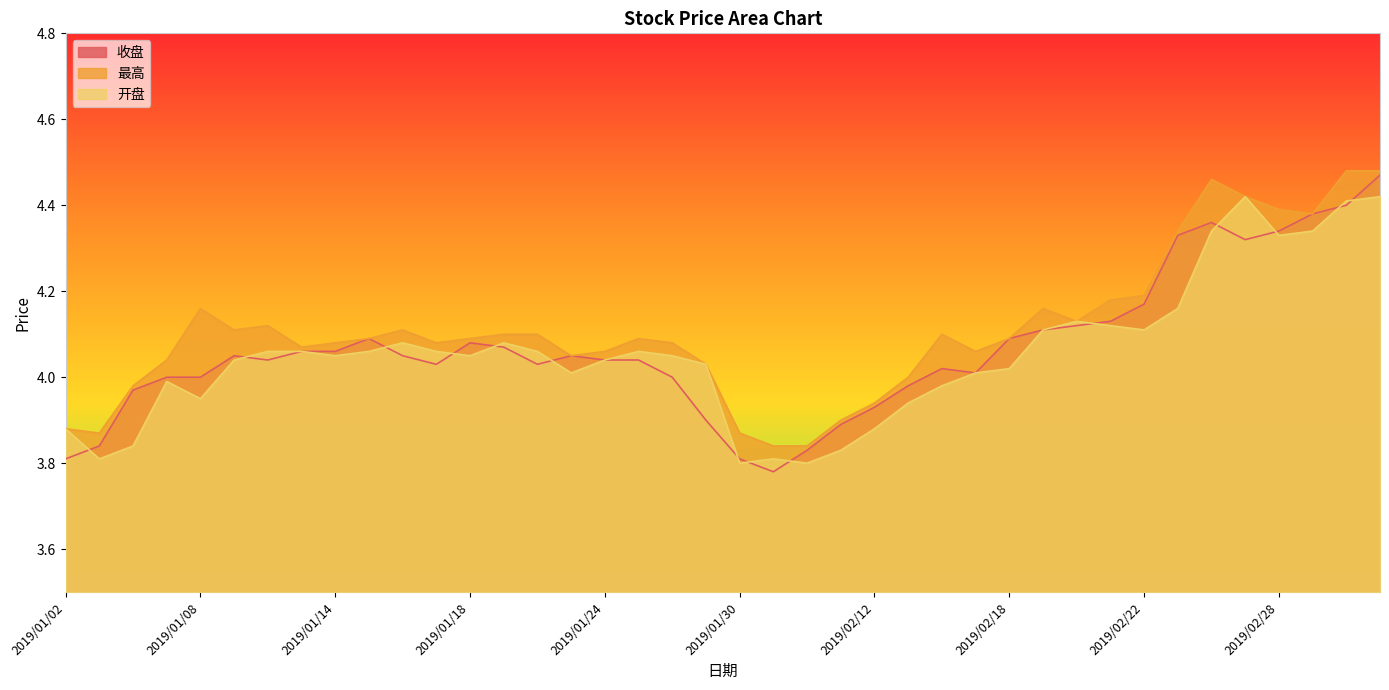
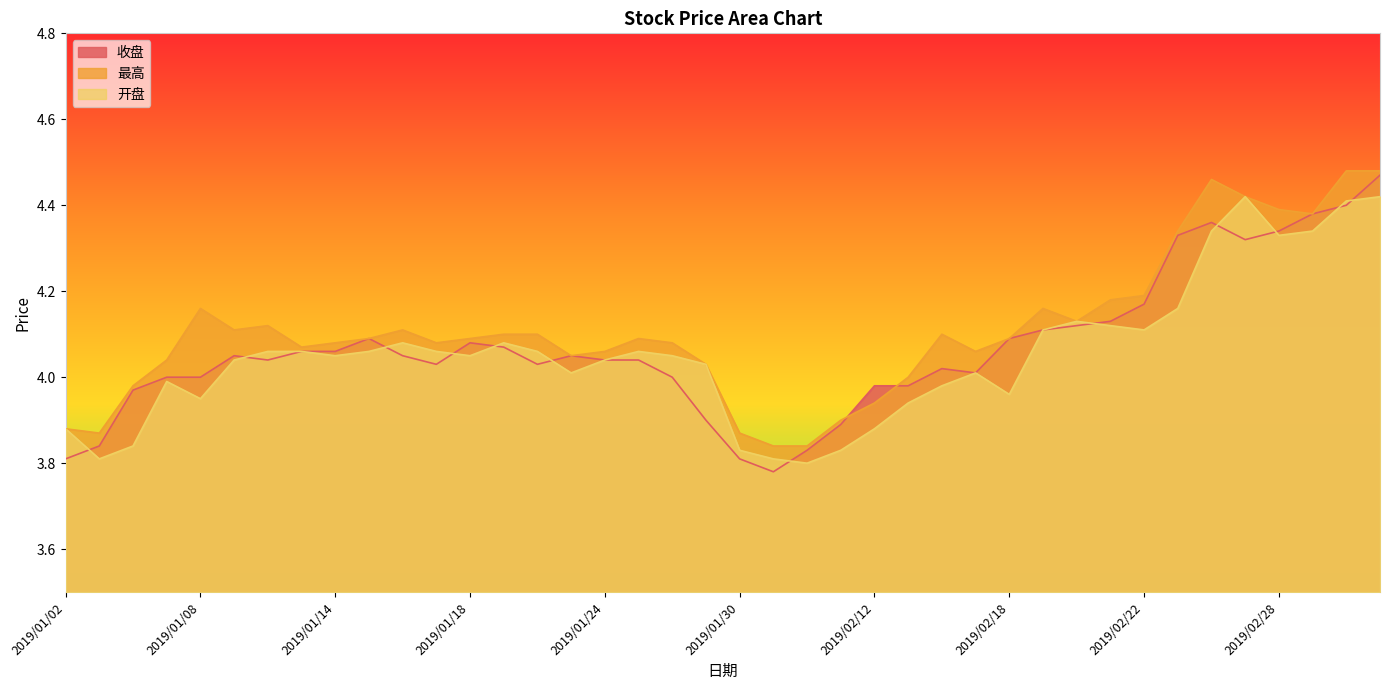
开盘, 2019/01/30: 3.80 -> 3.83
收盘, 2019/02/12: 3.93 -> 3.98
开盘, 2019/02/18: 4.02 -> 3.96
